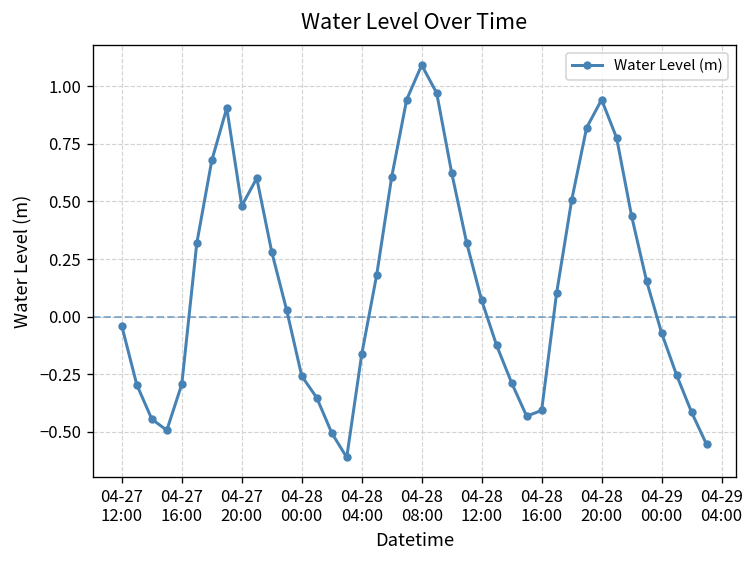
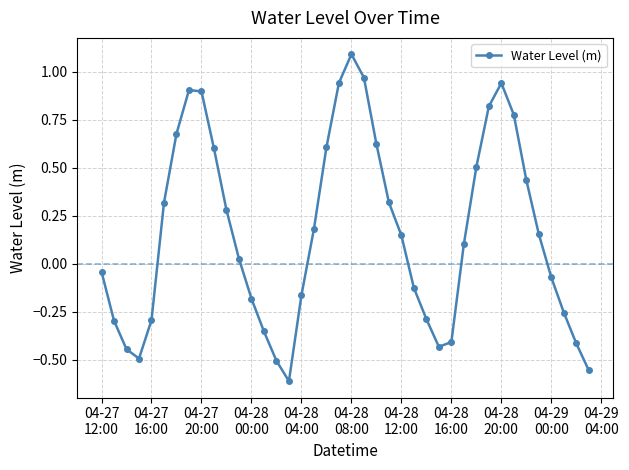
04-27 20:00: 0.48 -> 0.90
04-28 00:00: -0.26 -> -0.18
04-28 12:00: 0.07 -> 0.15
